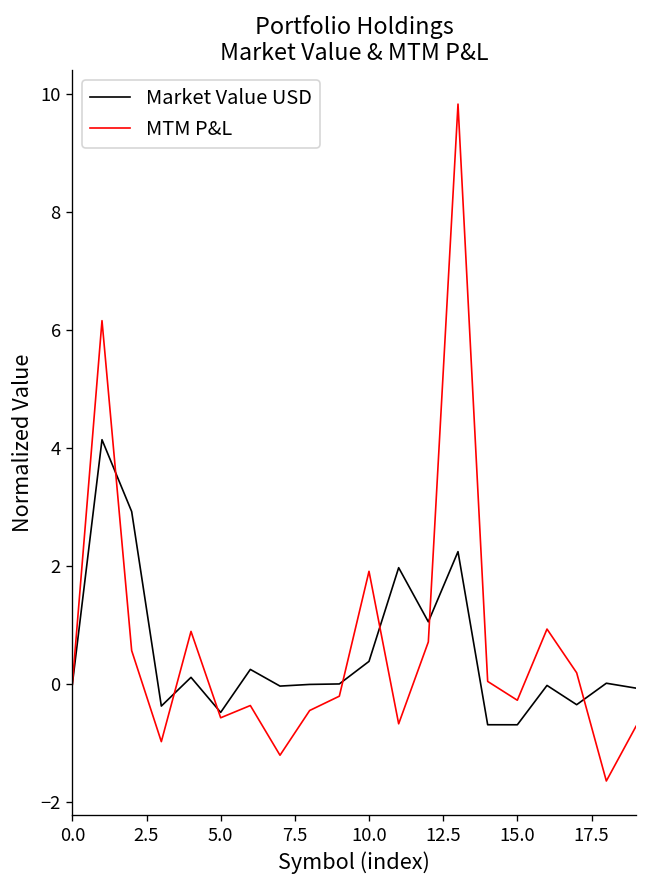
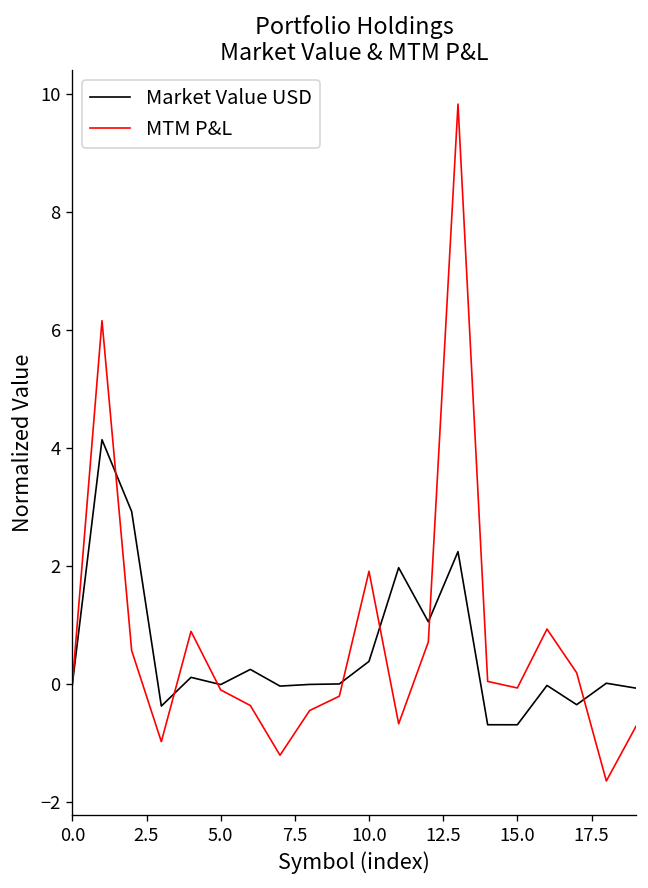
Market Value USD, 5.0: -0.5 -> 0.0
MTM P&L, 5.0: -0.6 -> -0.1
MTM P&L, 15.0: -0.3 -> -0.1
